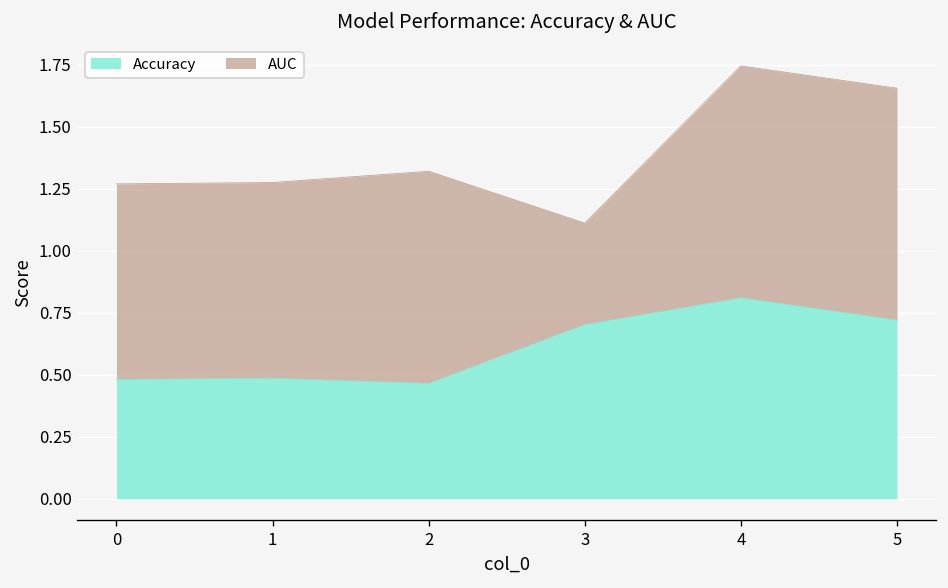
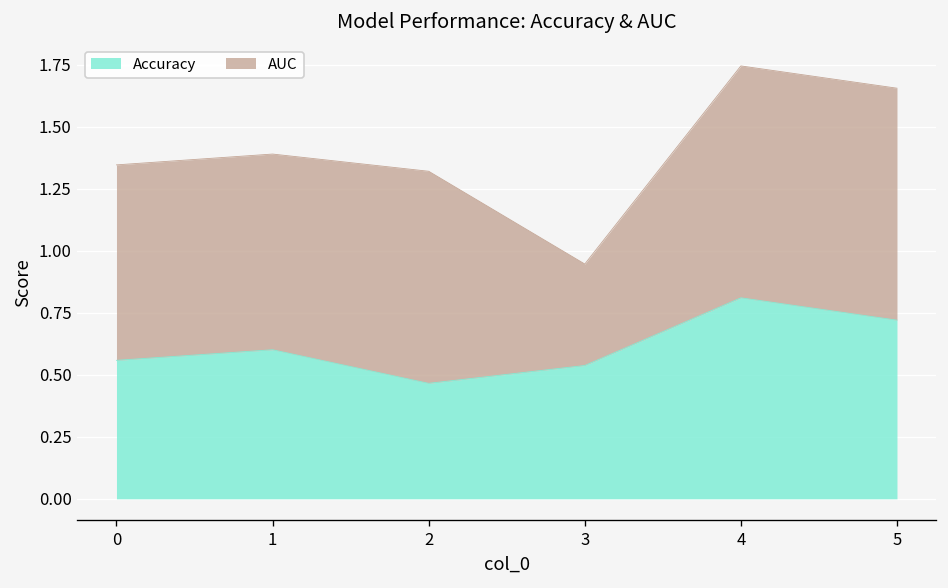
Accuracy, 0: 0.48 -> 0.56
Accuracy, 1: 0.49 -> 0.60
Accuracy, 3: 0.70 -> 0.54
